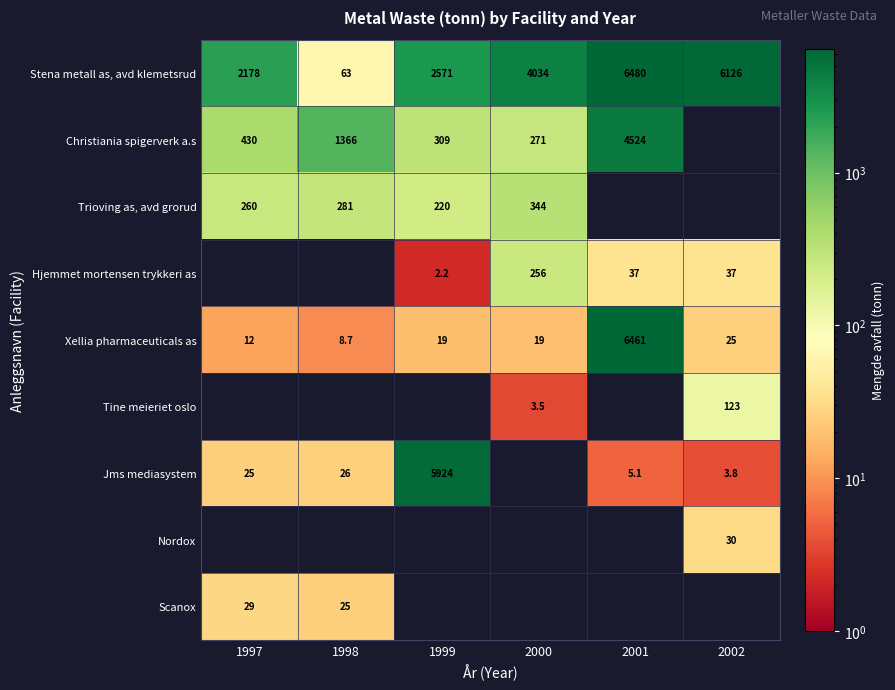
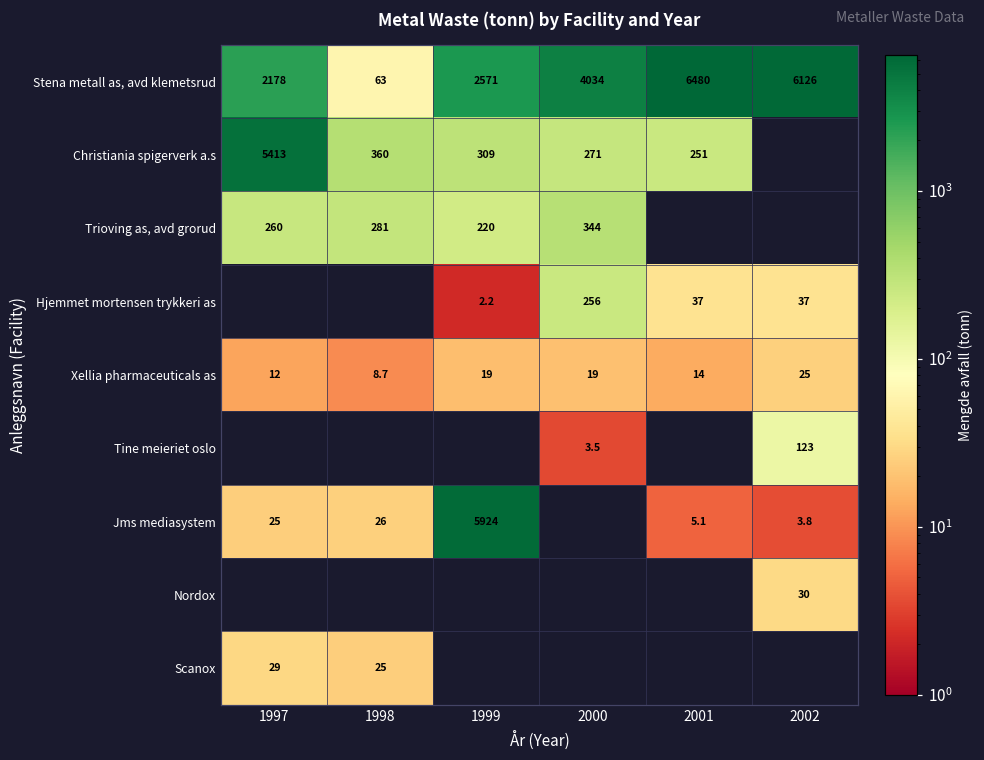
Christiania spigerverk a.s, 1997: 430 -> 5413
Christiania spigerverk a.s, 1998: 1366 -> 360
Christiania spigerverk a.s, 2001: 4524 -> 251
Xellia pharmaceuticals as, 2001: 6461 -> 14
